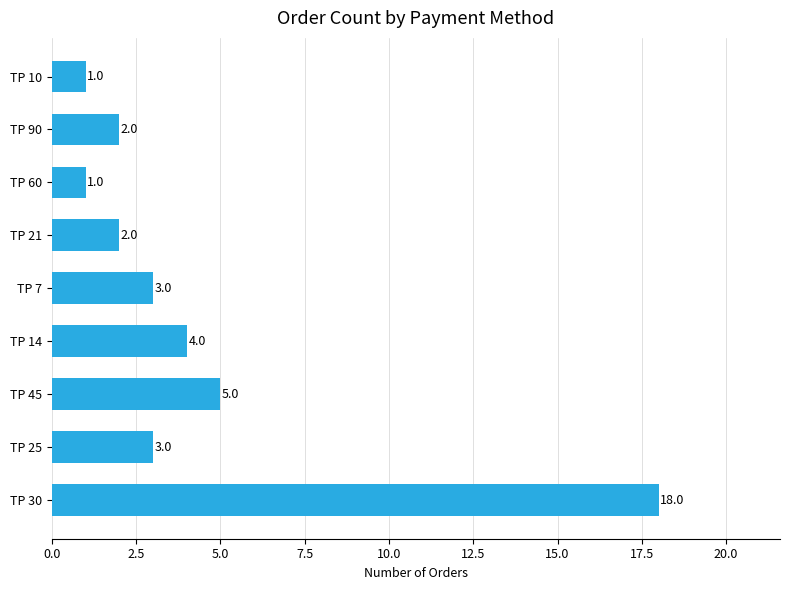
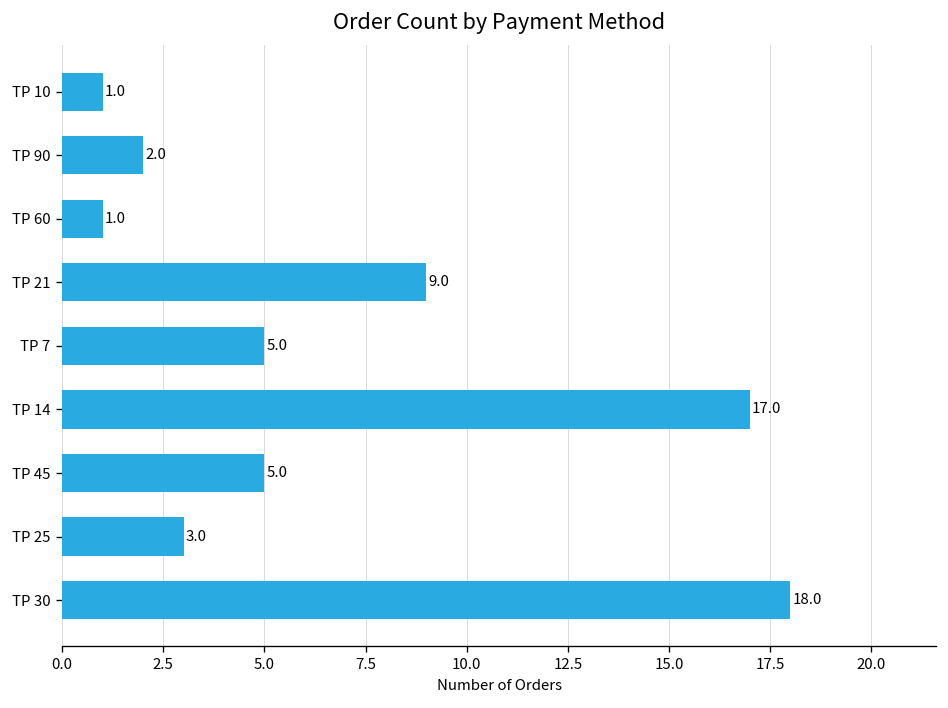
TP 21: 2.0 -> 9.0
TP 7: 3.0 -> 5.0
TP 14: 4.0 -> 17.0
